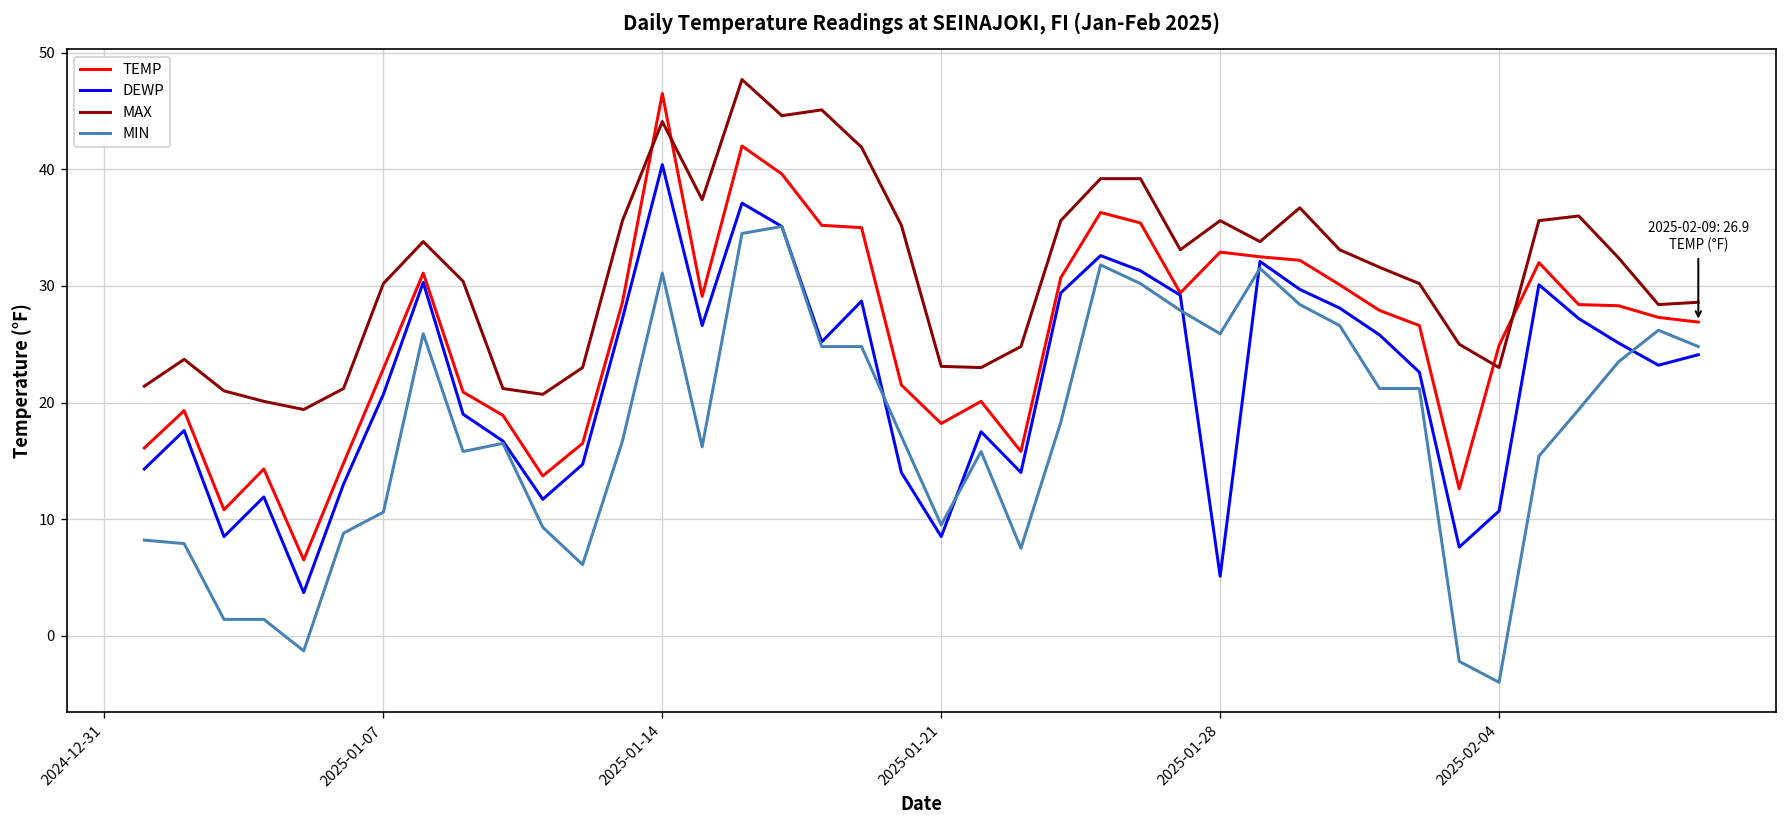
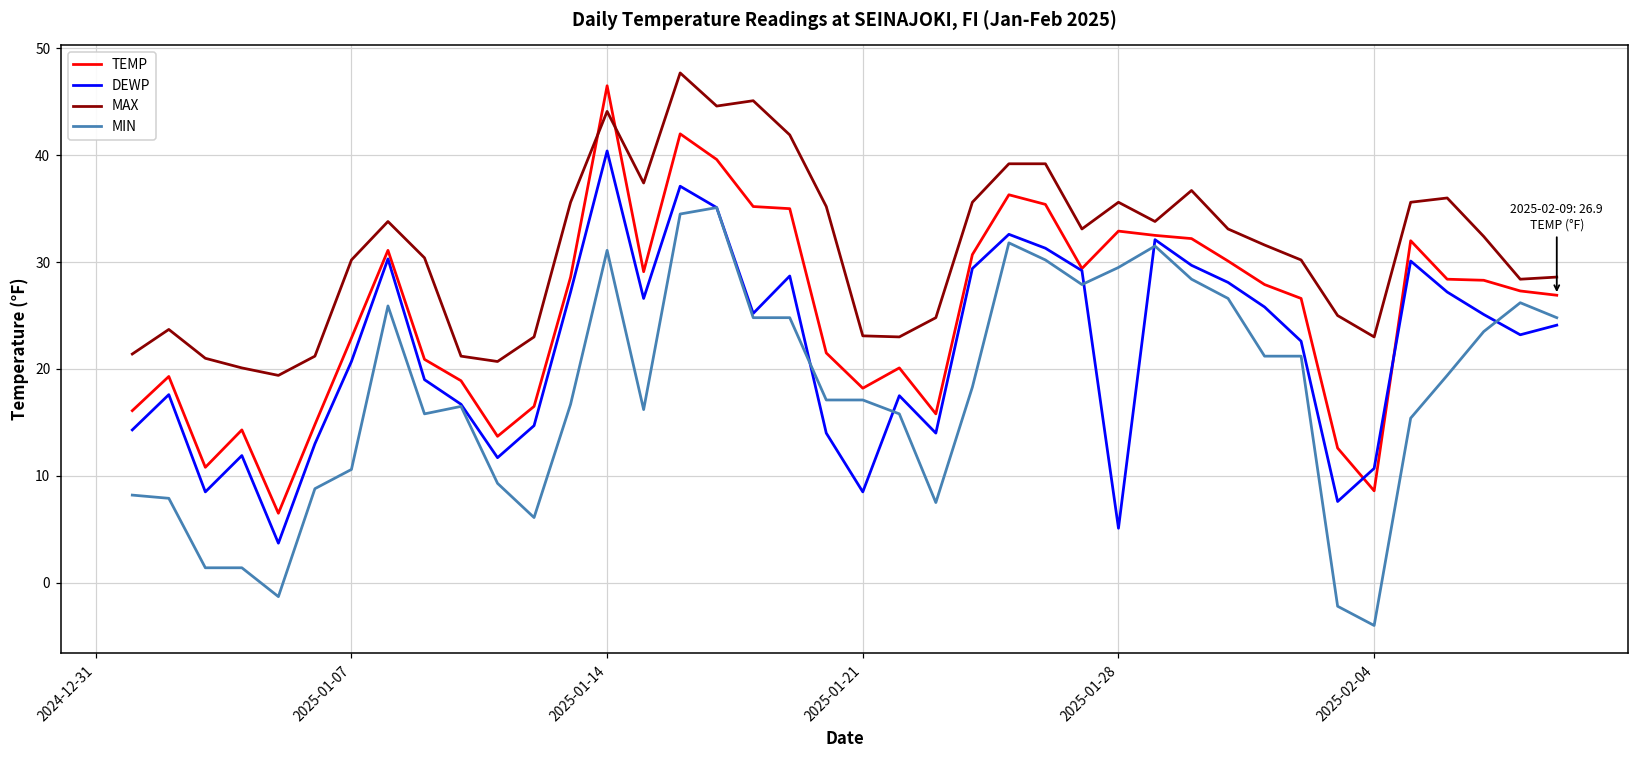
MIN, 2025-01-21: 10 -> 17
MIN, 2025-01-28: 26 -> 30
TEMP, 2025-02-04: 25 -> 9
